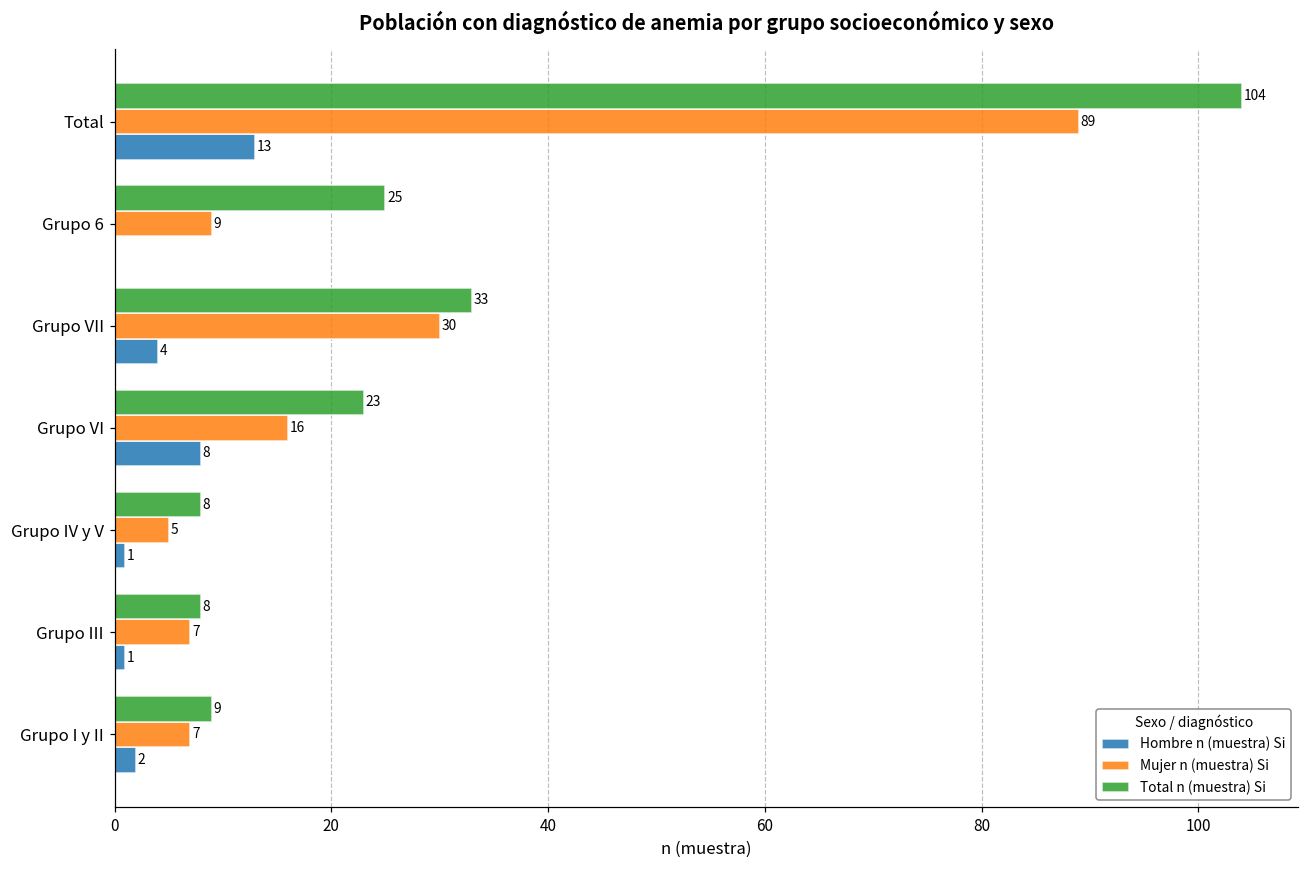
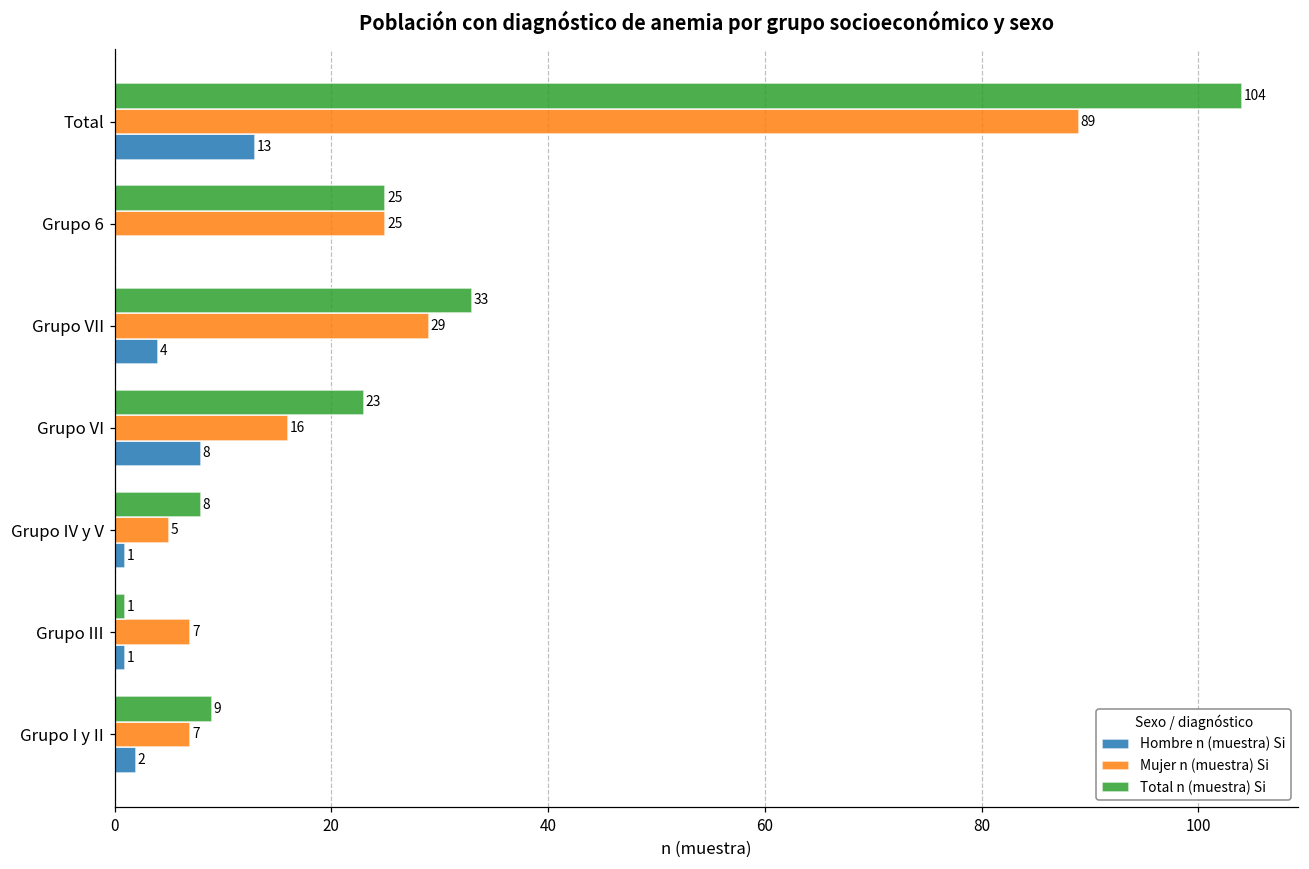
Mujer n (muestra) Si, Grupo 6: 9 -> 25
Mujer n (muestra) Si, Grupo VII: 30 -> 29
Total n (muestra) Si, Grupo III: 8 -> 1
